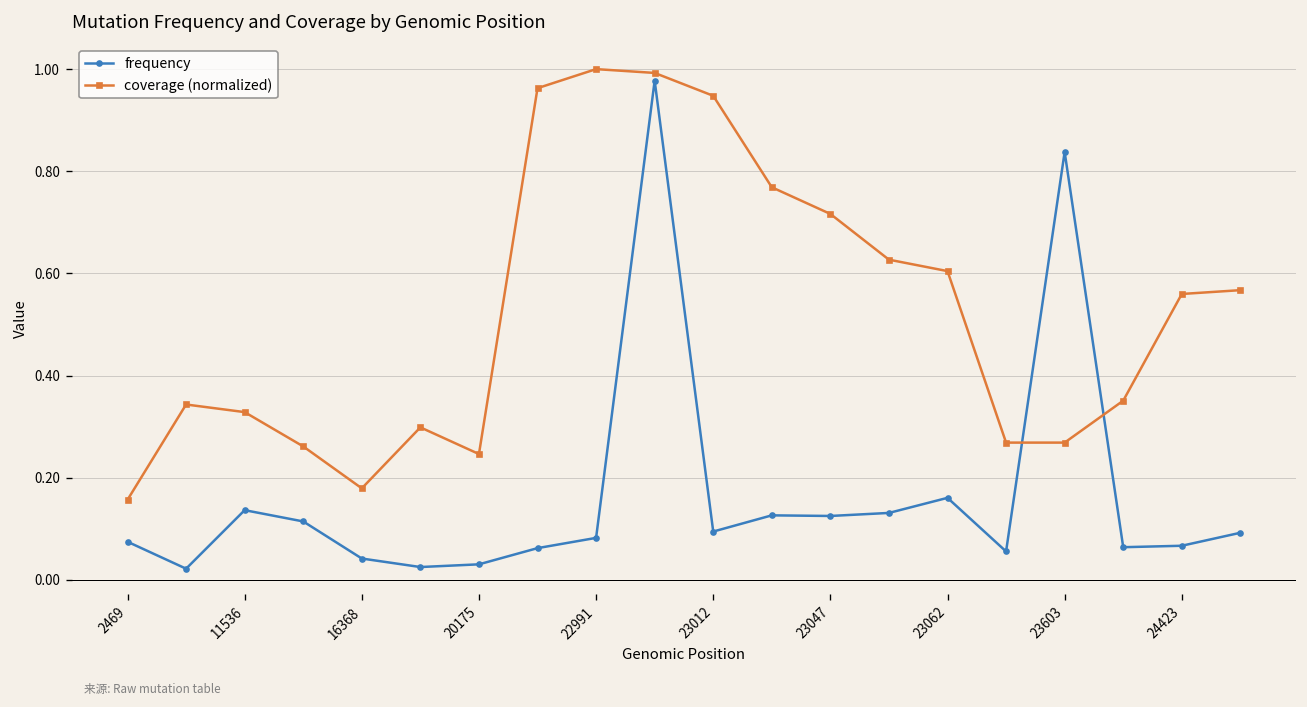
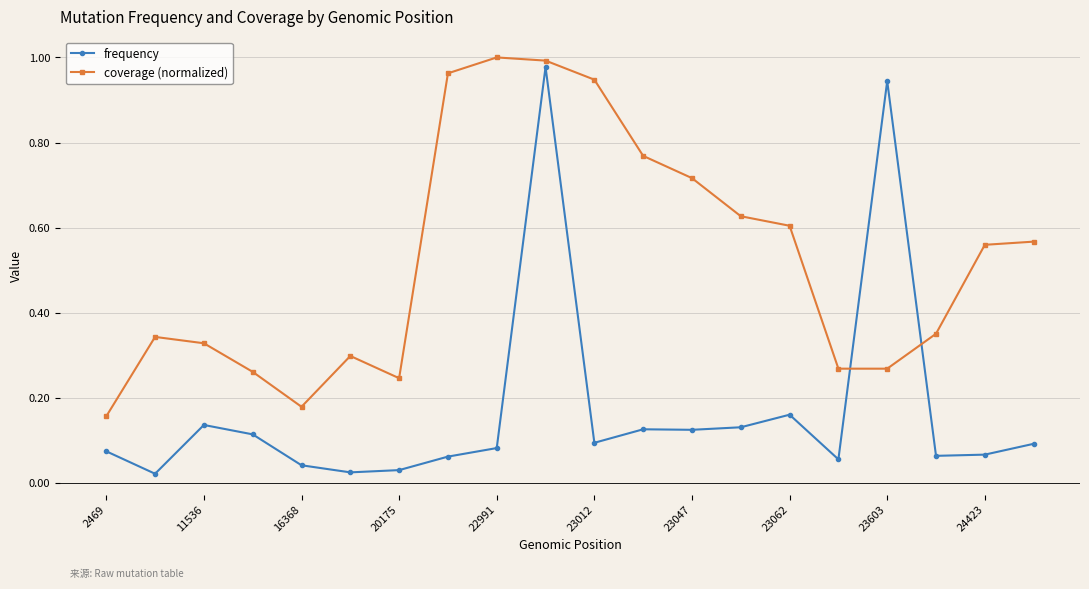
frequency, 23603: 0.84 -> 0.94
